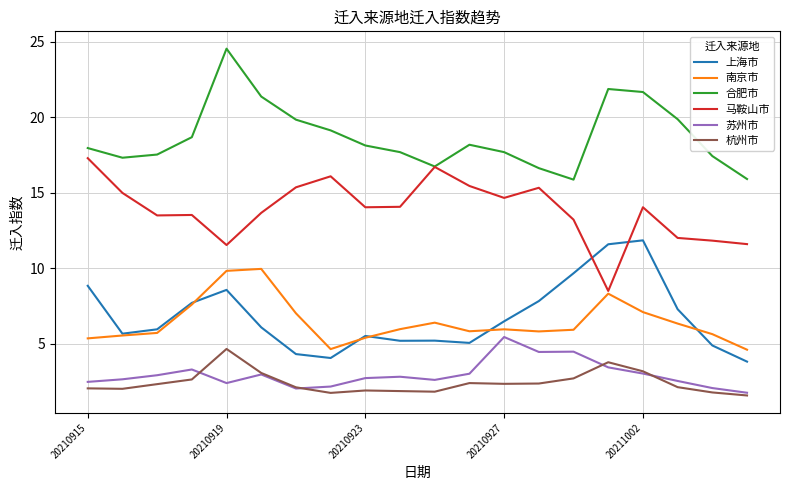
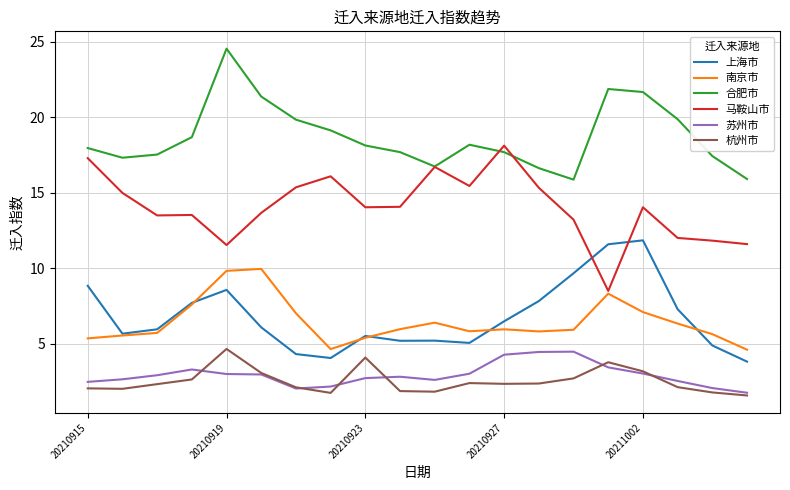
苏州市, 20210919: 2.4 -> 3.0
杭州市, 20210923: 1.9 -> 4.1
马鞍山市, 20210927: 14.7 -> 18.1
苏州市, 20210927: 5.5 -> 4.3
